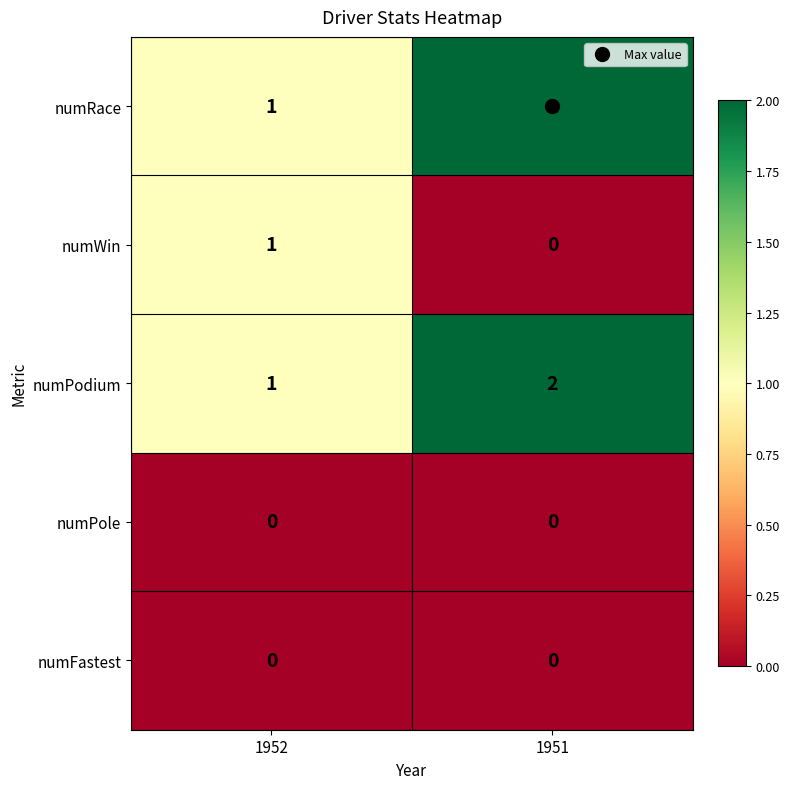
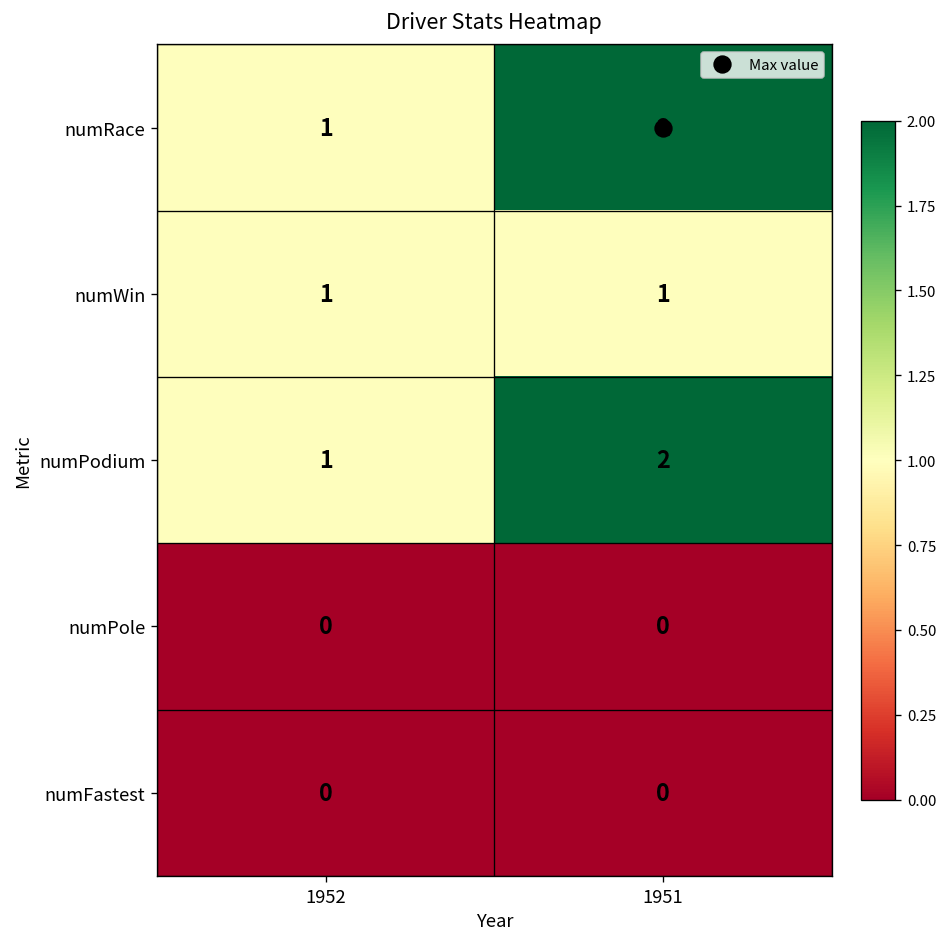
numWin, 1951: 0 -> 1
